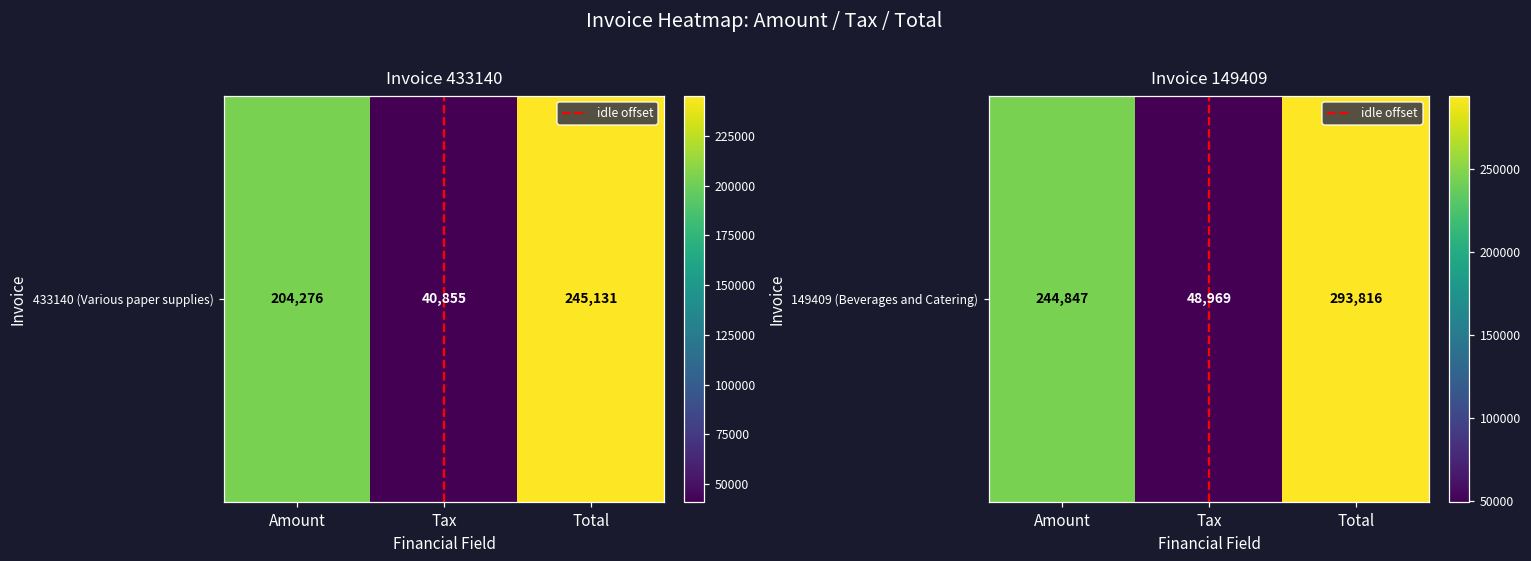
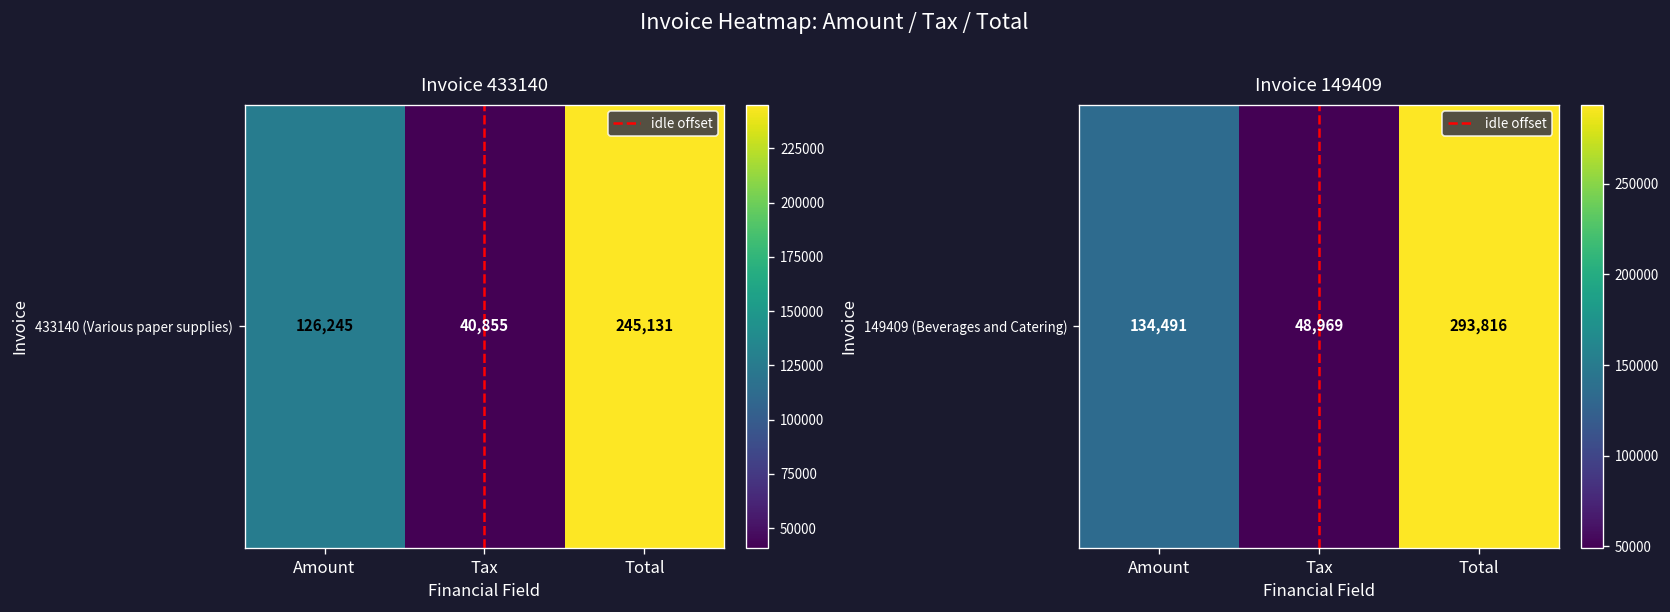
Invoice 433140, 433140 (Various paper supplies), Amount: 204,276 -> 126,245
Invoice 149409, 149409 (Beverages and Catering), Amount: 244,847 -> 134,491
